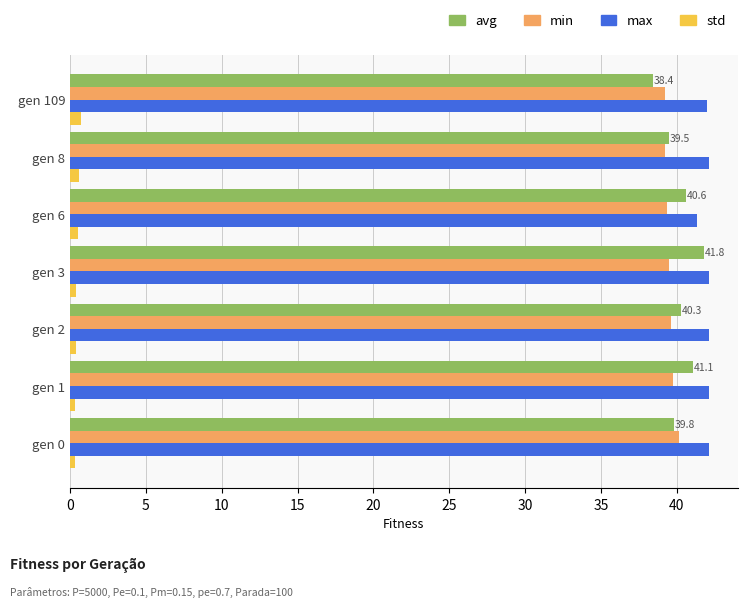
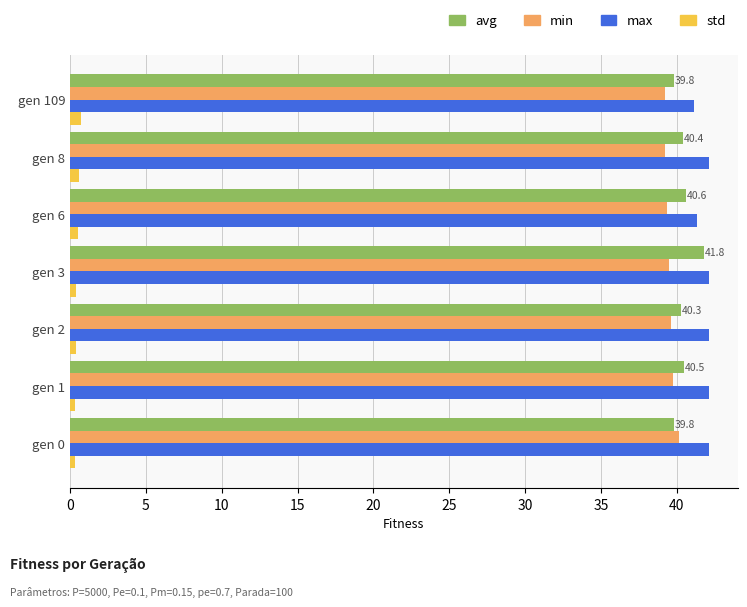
avg, gen 109: 38.4 -> 39.8
max, gen 109: 42.0 -> 41.1
avg, gen 8: 39.5 -> 40.4
avg, gen 1: 41.1 -> 40.5
